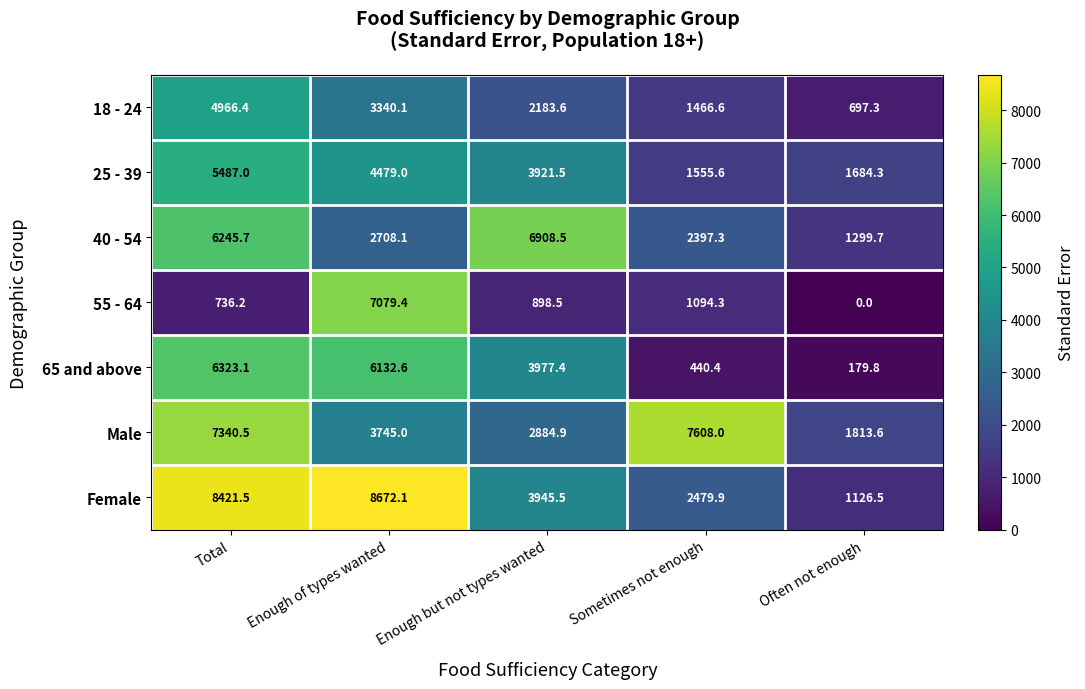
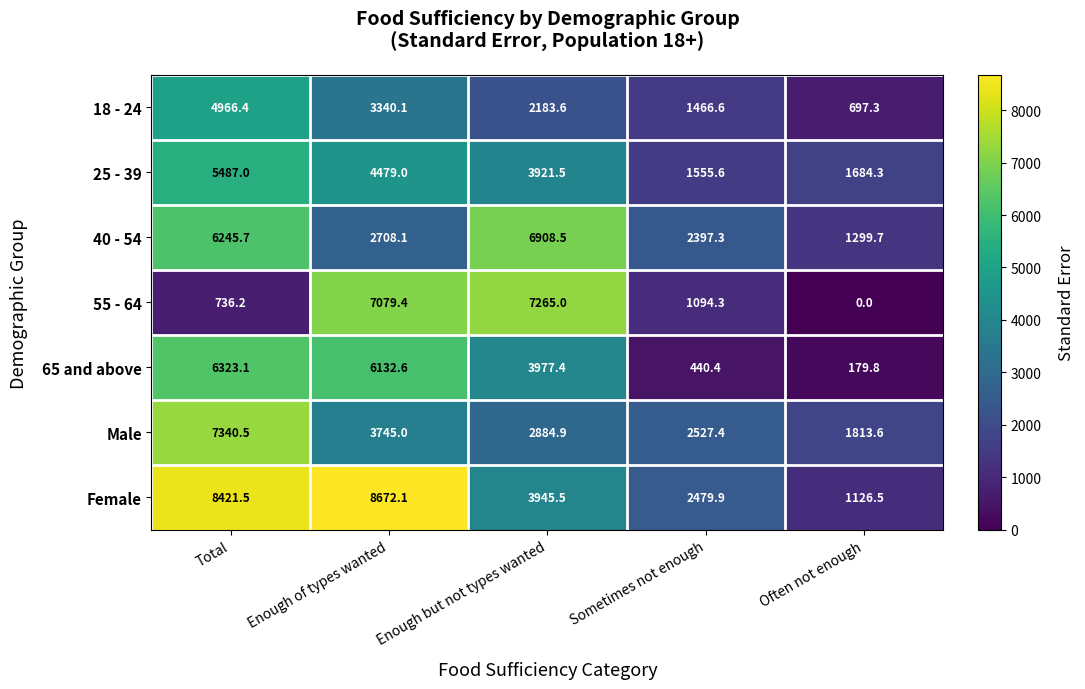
55 - 64, Enough but not types wanted: 898.5 -> 7265.0
Male, Sometimes not enough: 7608.0 -> 2527.4
